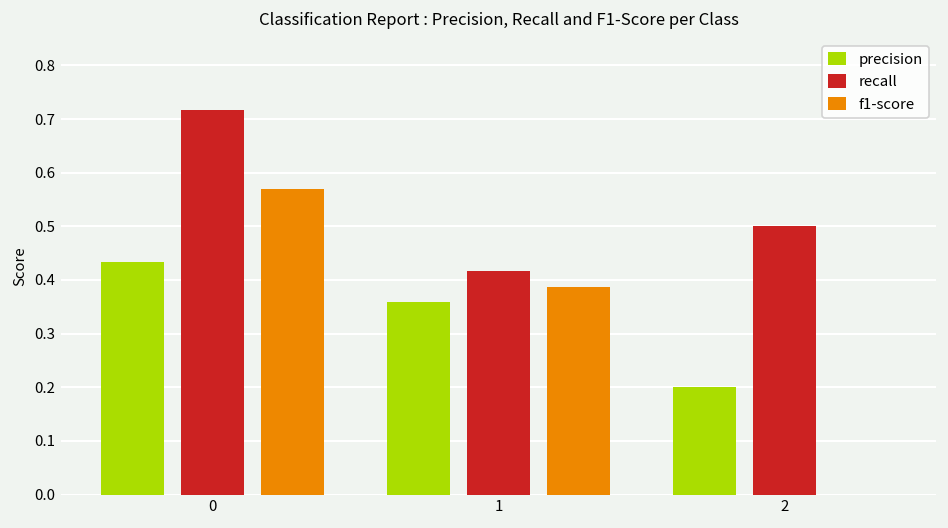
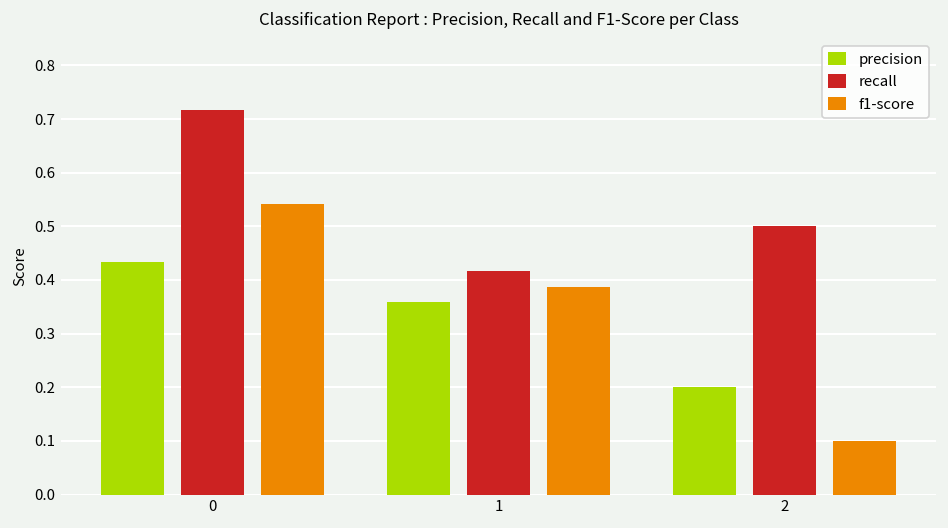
f1-score, 0: 0.57 -> 0.54
f1-score, 2: 0.0 -> 0.1
